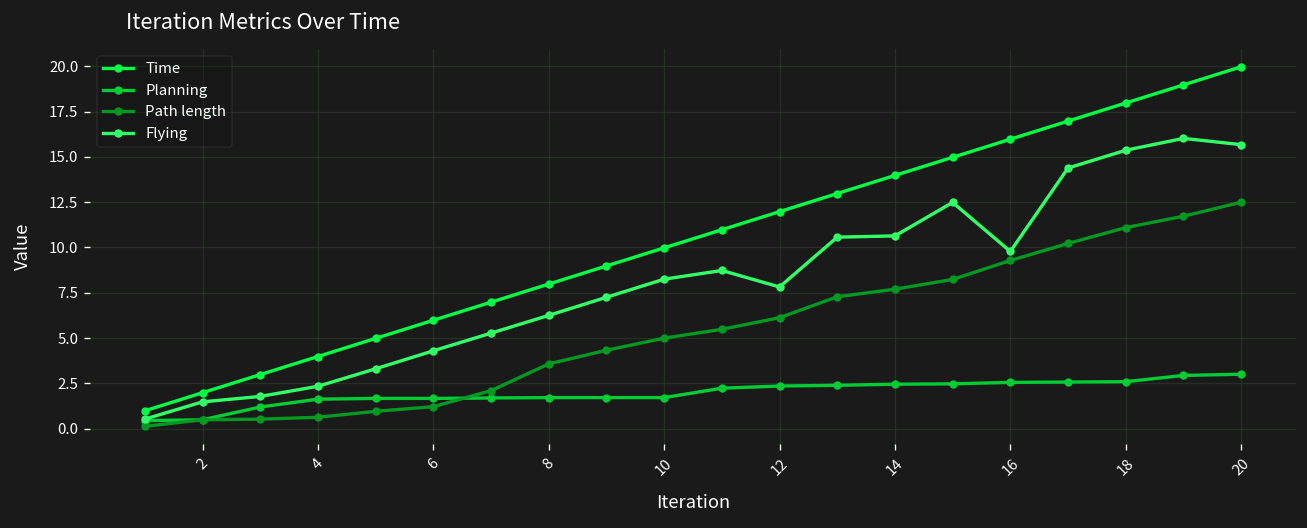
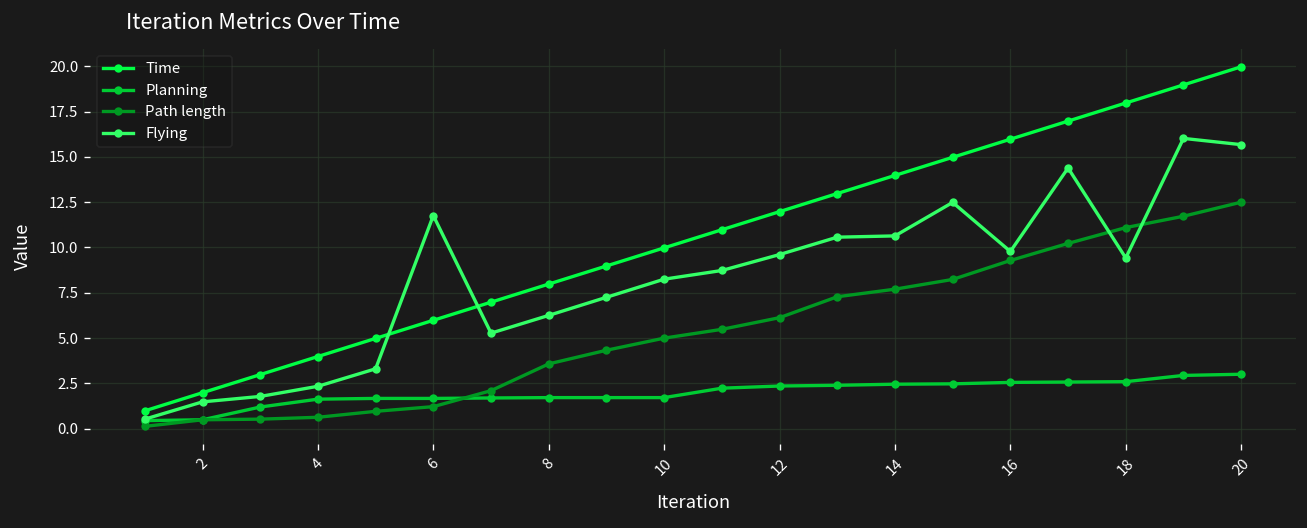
Flying, 6: 4.3 -> 11.8
Flying, 12: 7.8 -> 9.6
Flying, 18: 15.4 -> 9.4
